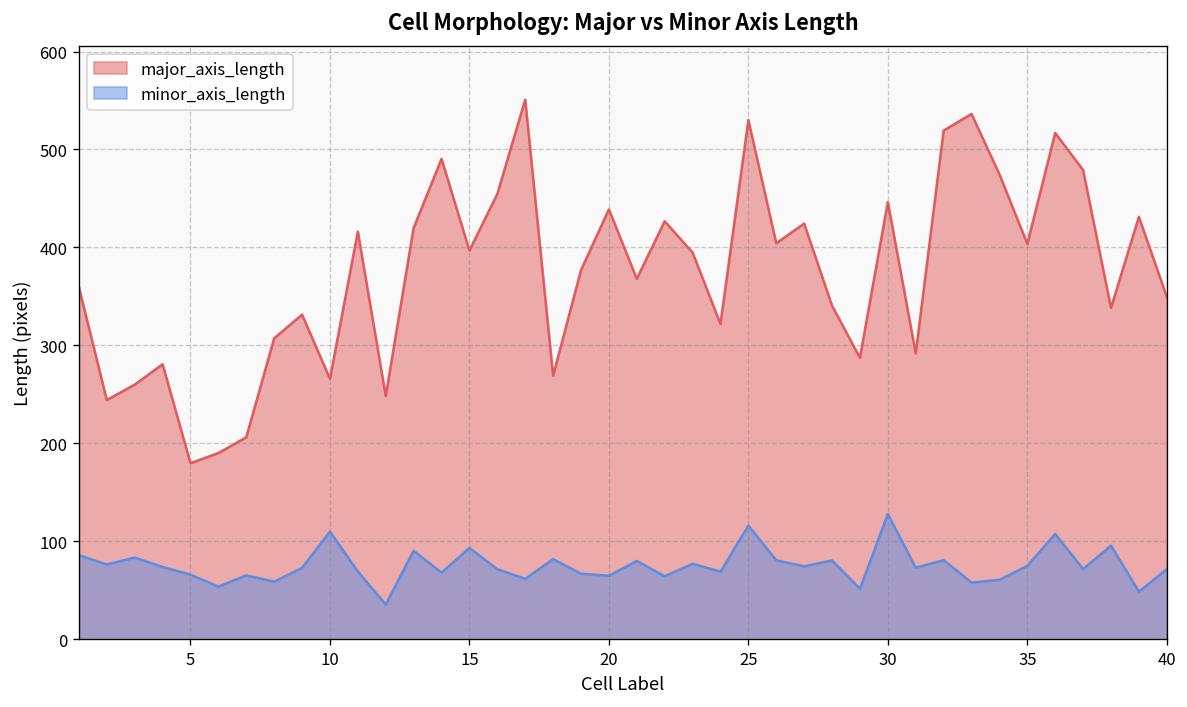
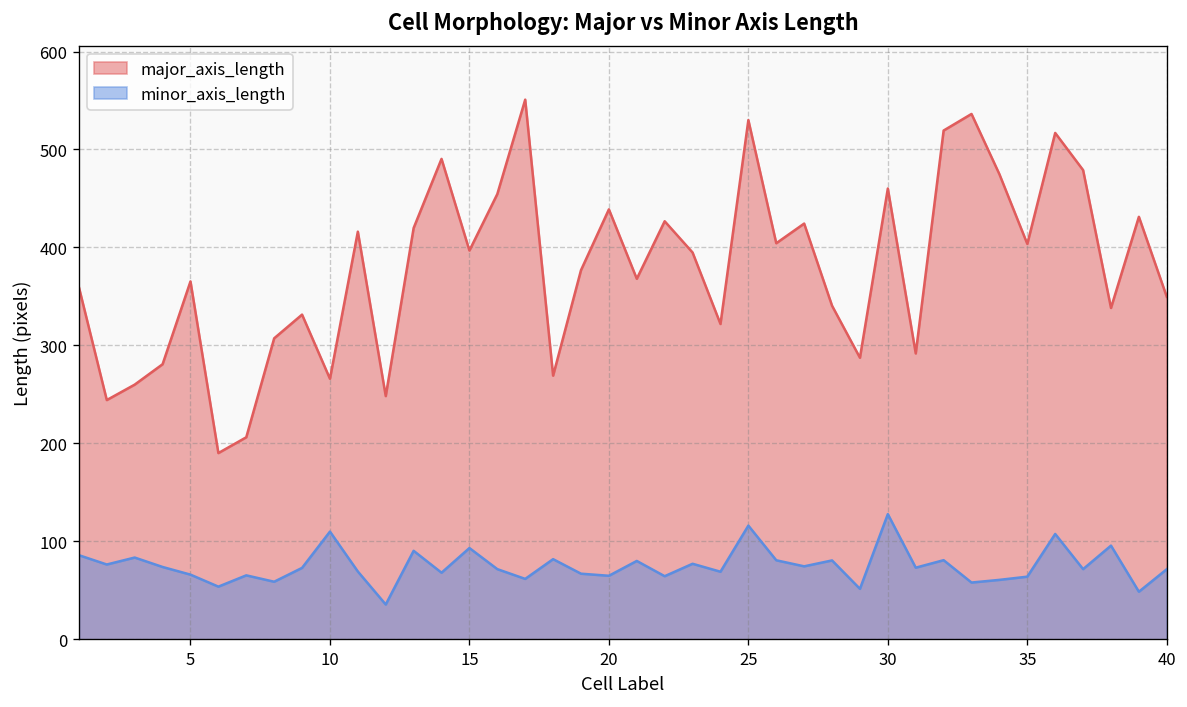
major_axis_length, 5: 180 -> 370
major_axis_length, 30: 450 -> 460
minor_axis_length, 35: 80 -> 60
